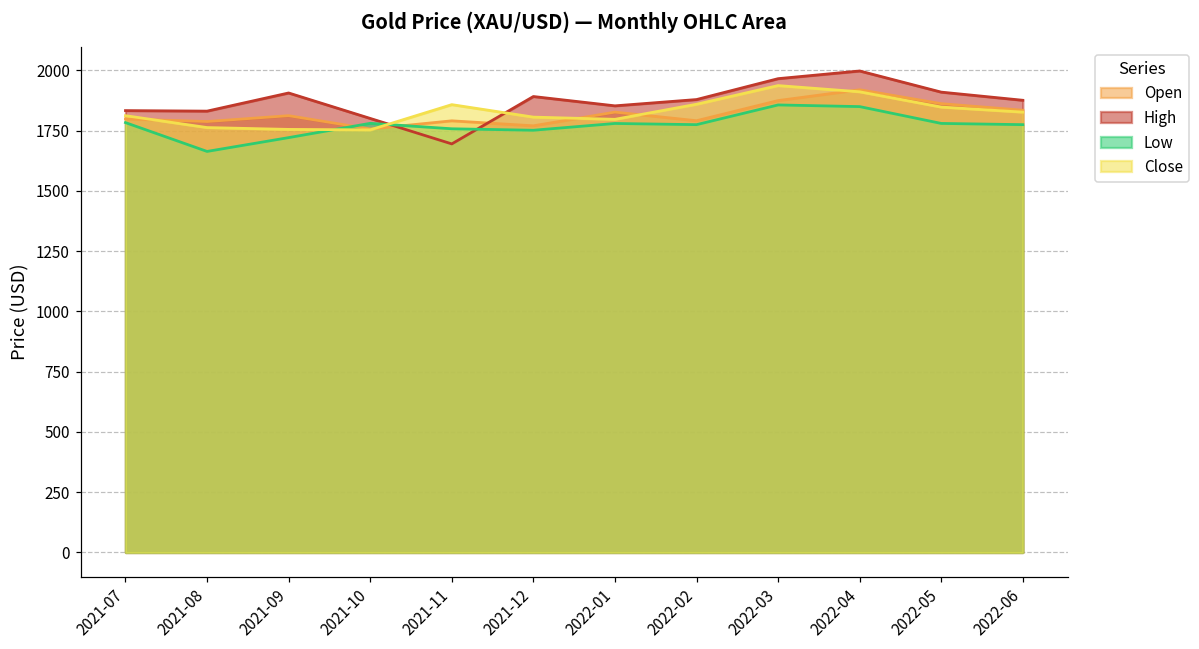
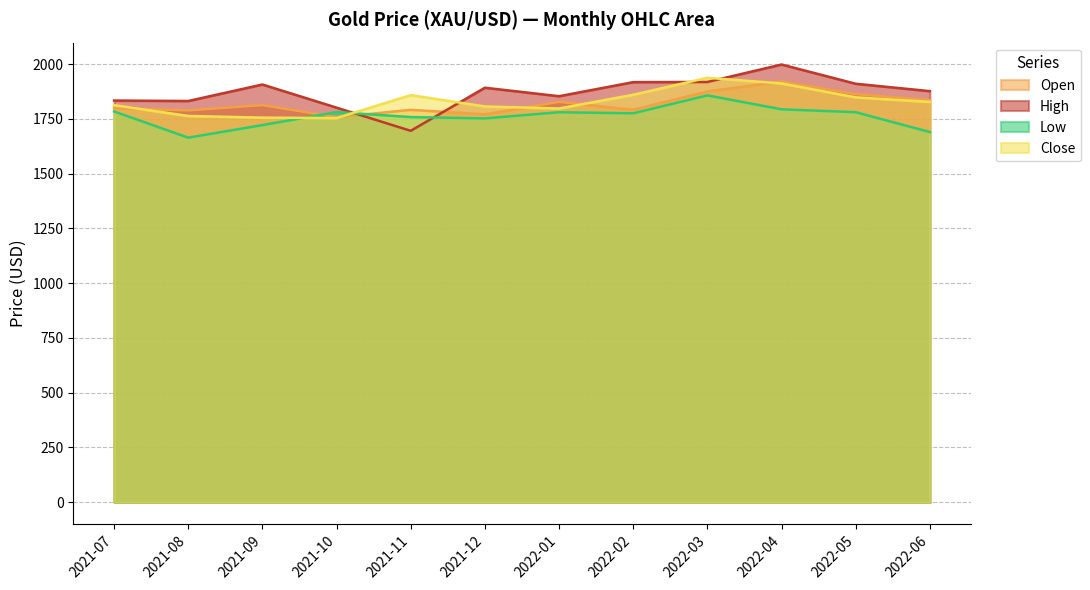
High, 2022-02: 1880 -> 1920
High, 2022-03: 1970 -> 1920
Low, 2022-04: 1850 -> 1790
Low, 2022-06: 1780 -> 1690
